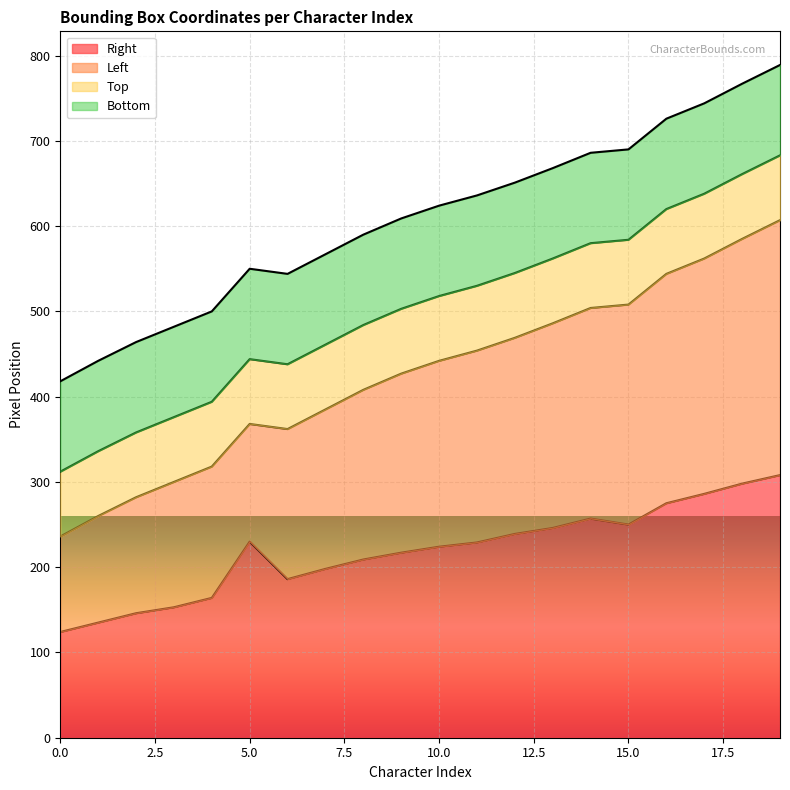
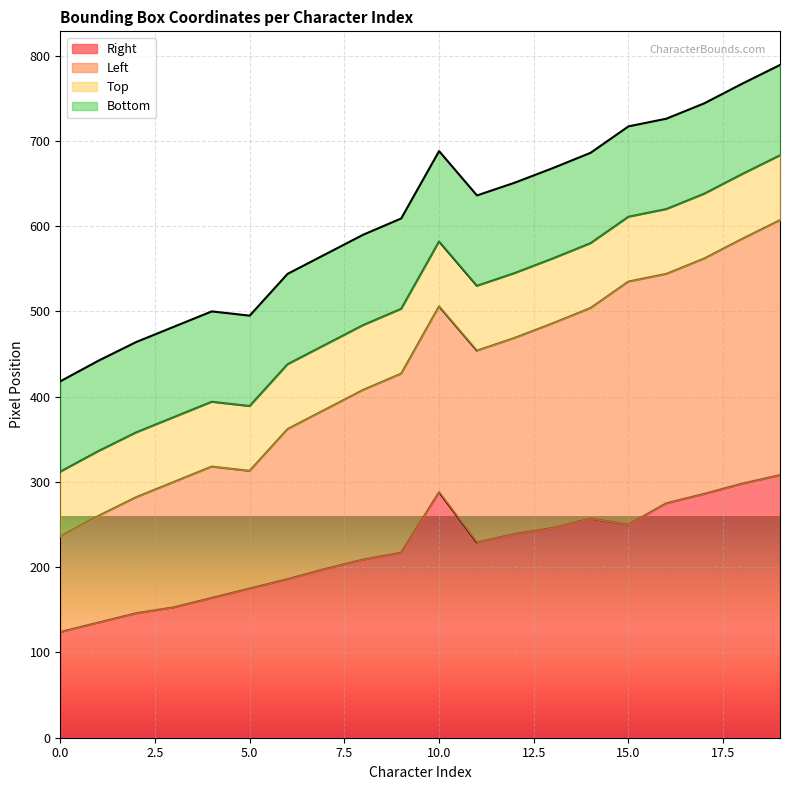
Right, 5.0: 230 -> 180
Right, 10.0: 220 -> 290
Left, 15.0: 260 -> 290
